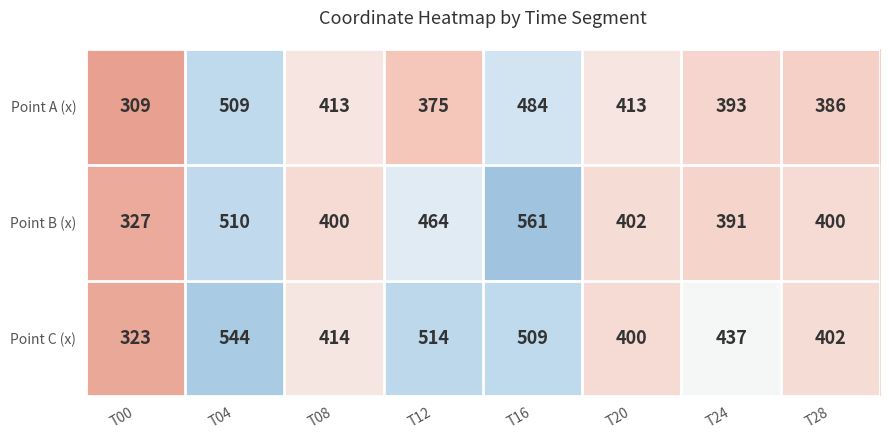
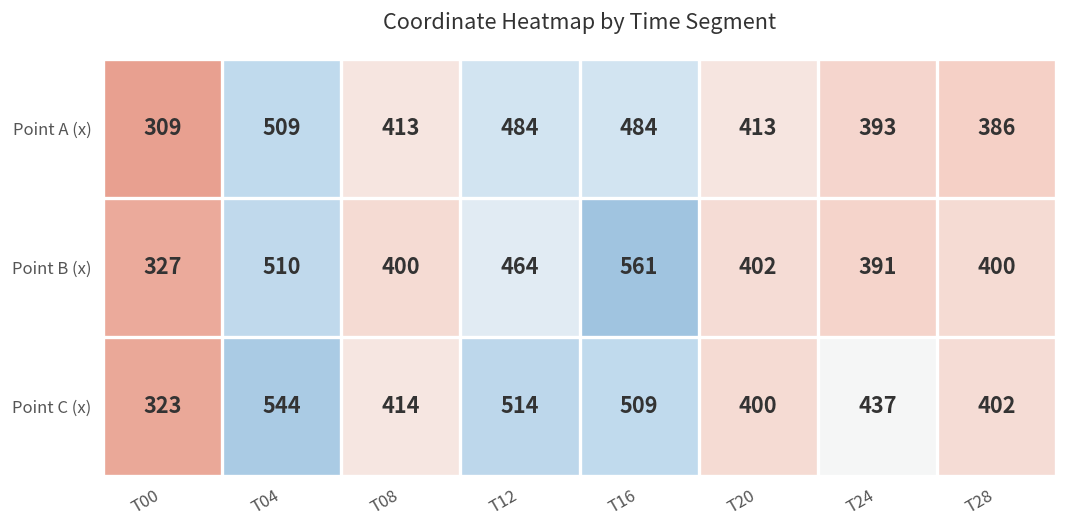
Point A (x), T12: 375 -> 484
